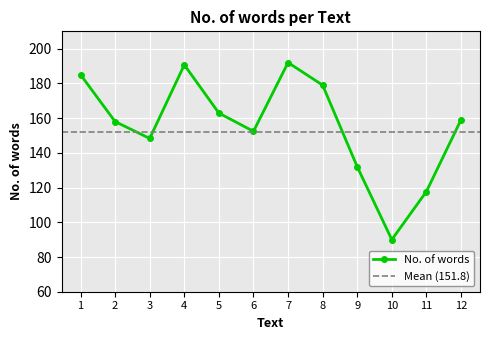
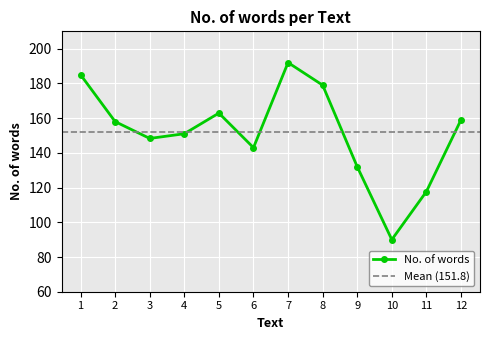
4: 191 -> 151
6: 152 -> 143
